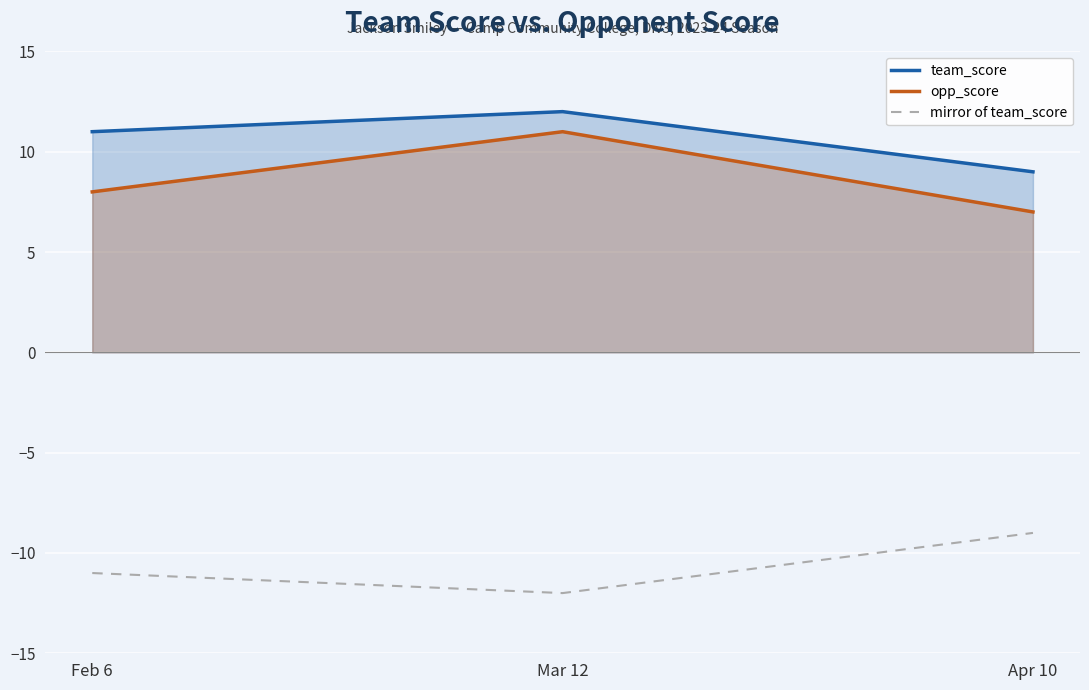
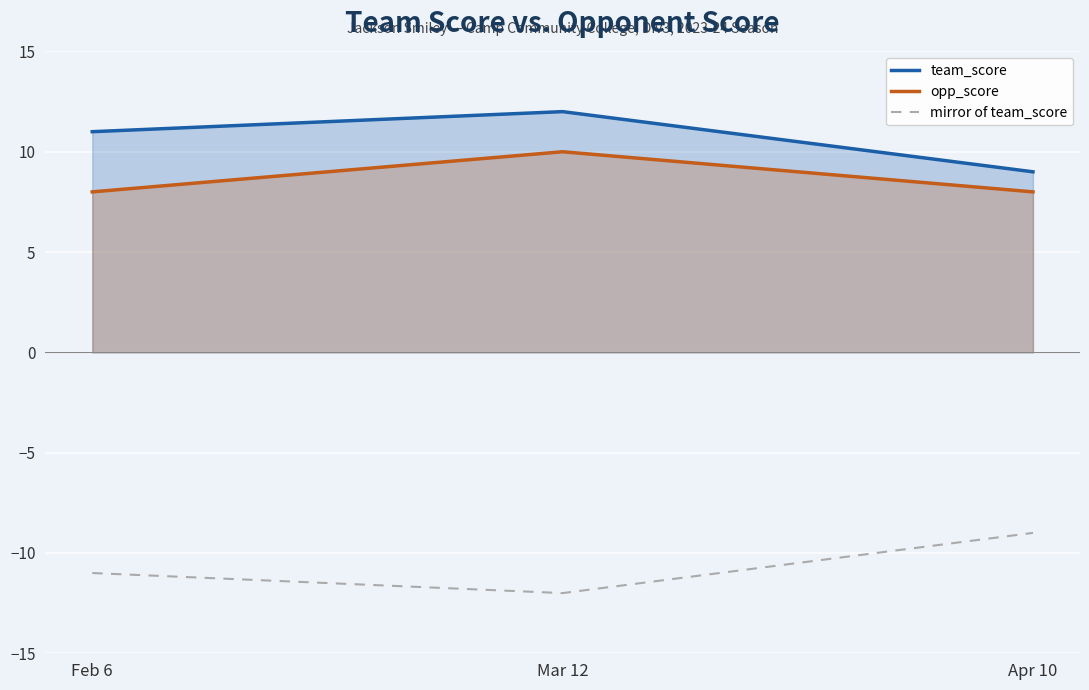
opp_score, Mar 12: 11 -> 10
opp_score, Apr 10: 7 -> 8
